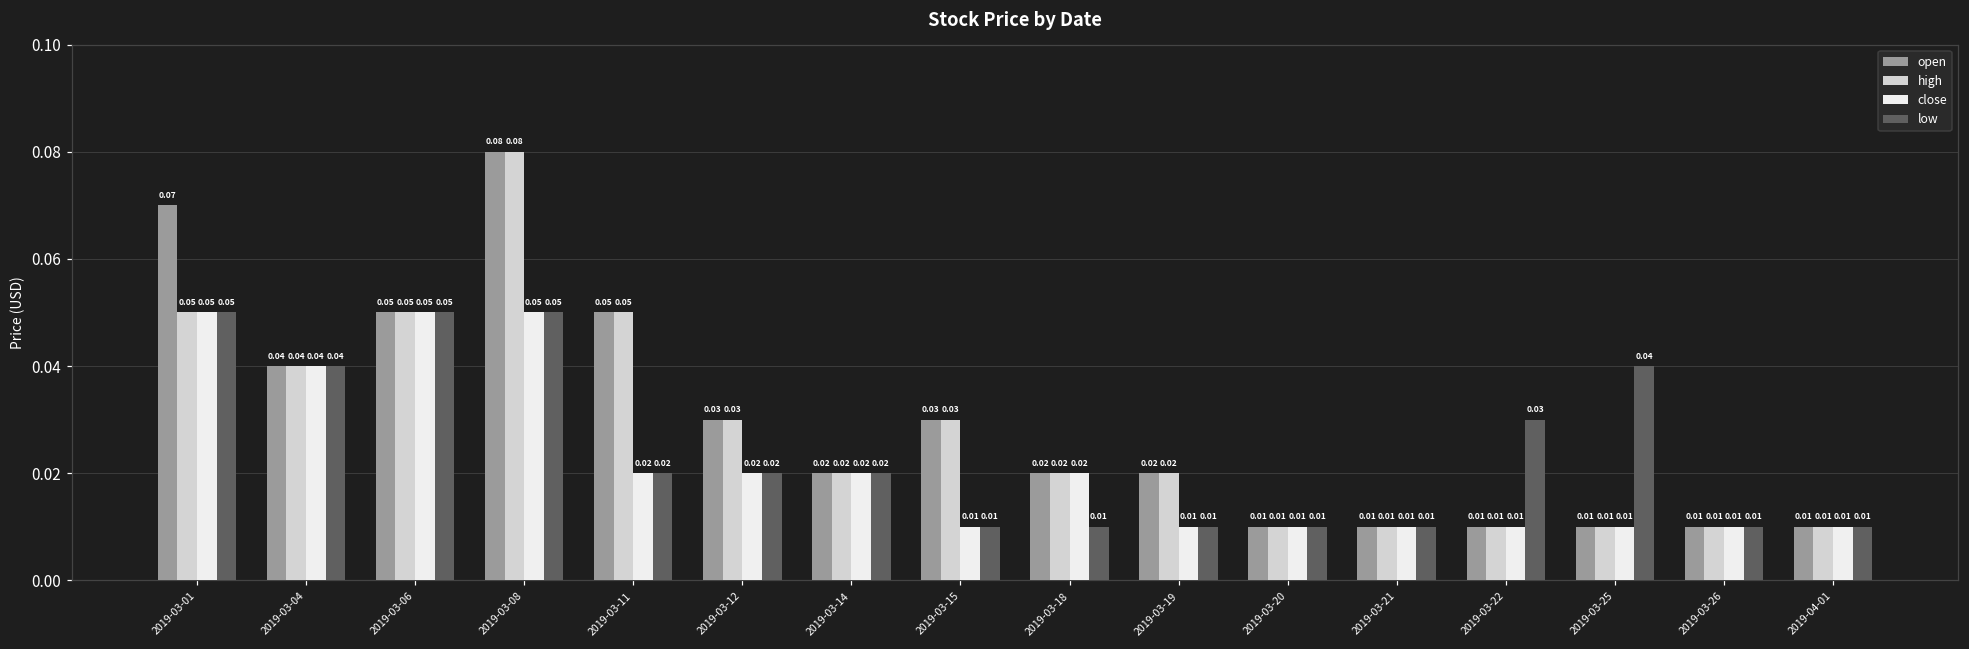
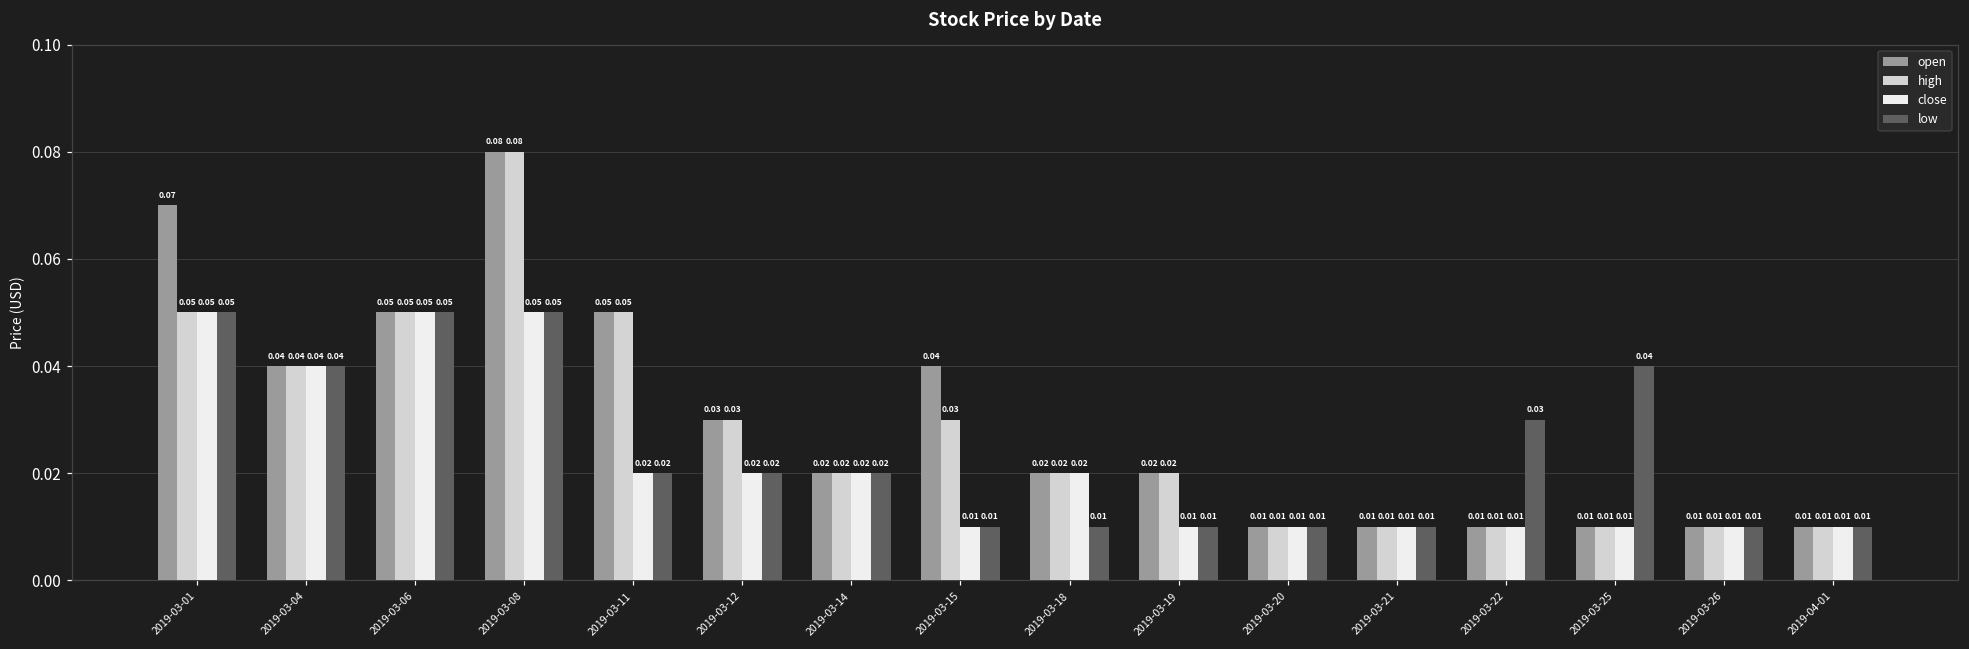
open, 2019-03-15: 0.03 -> 0.04
